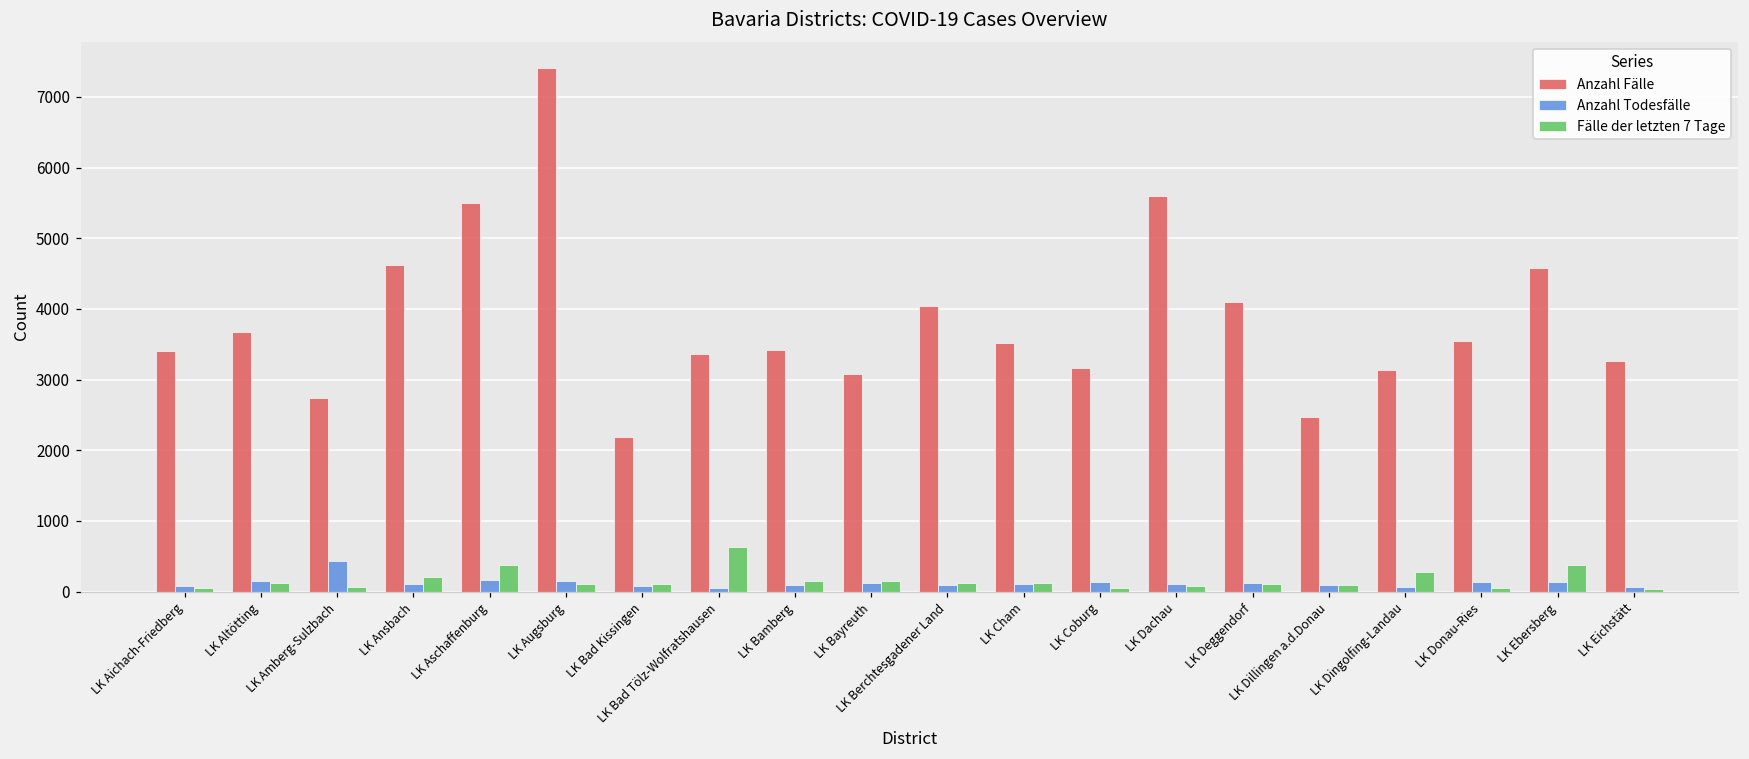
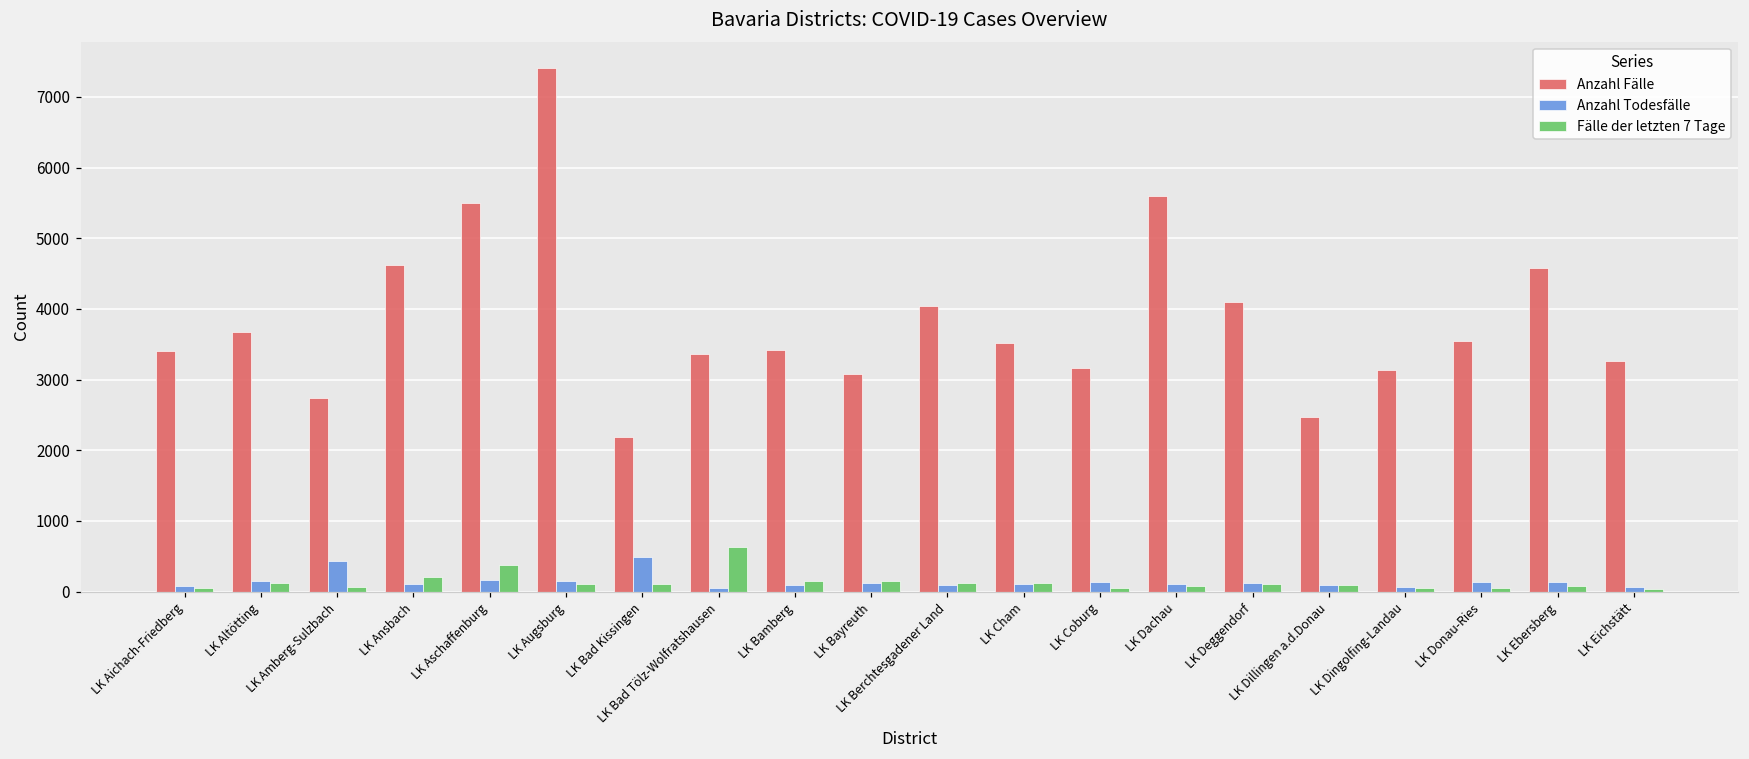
Anzahl Todesfälle, LK Bad Kissingen: 100 -> 500
Fälle der letzten 7 Tage, LK Dingolfing-Landau: 300 -> 100
Fälle der letzten 7 Tage, LK Ebersberg: 400 -> 100
